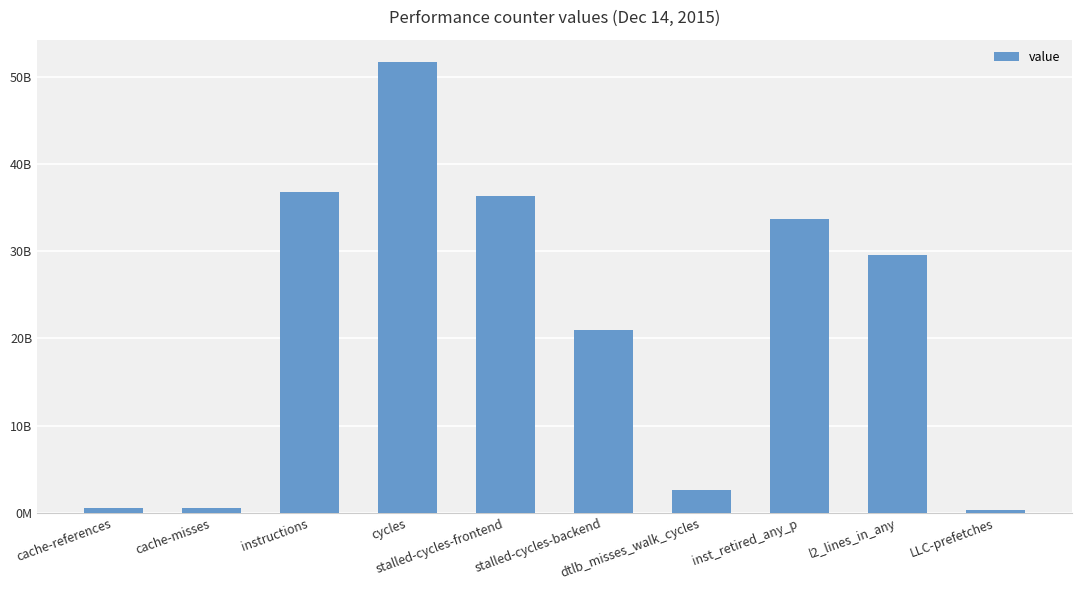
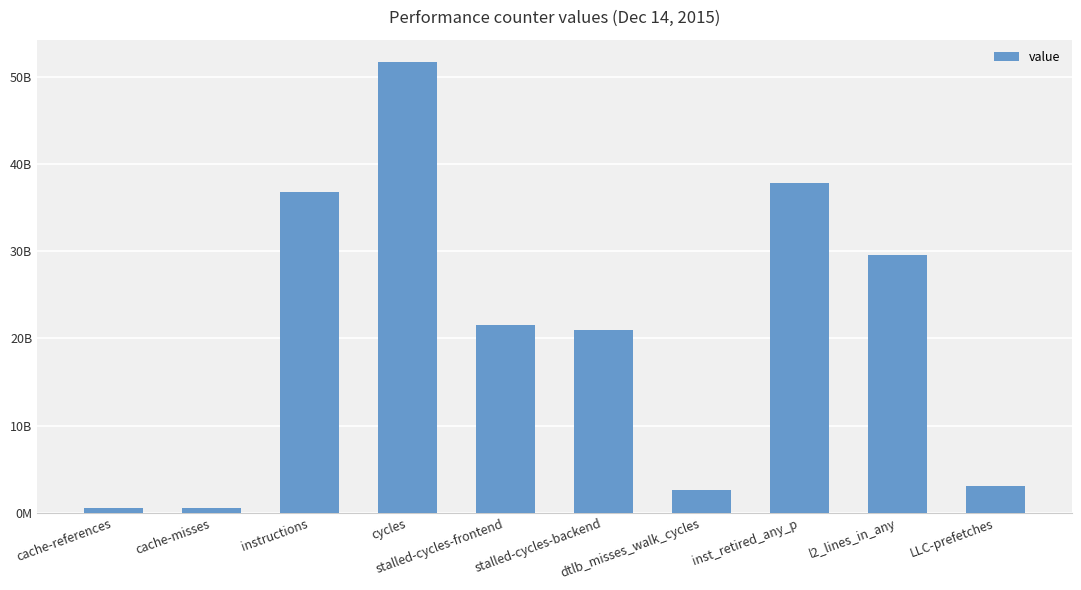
stalled-cycles-frontend: 36000000000 -> 22000000000
inst_retired_any_p: 34000000000 -> 38000000000
LLC-prefetches: 0 -> 3000000000
